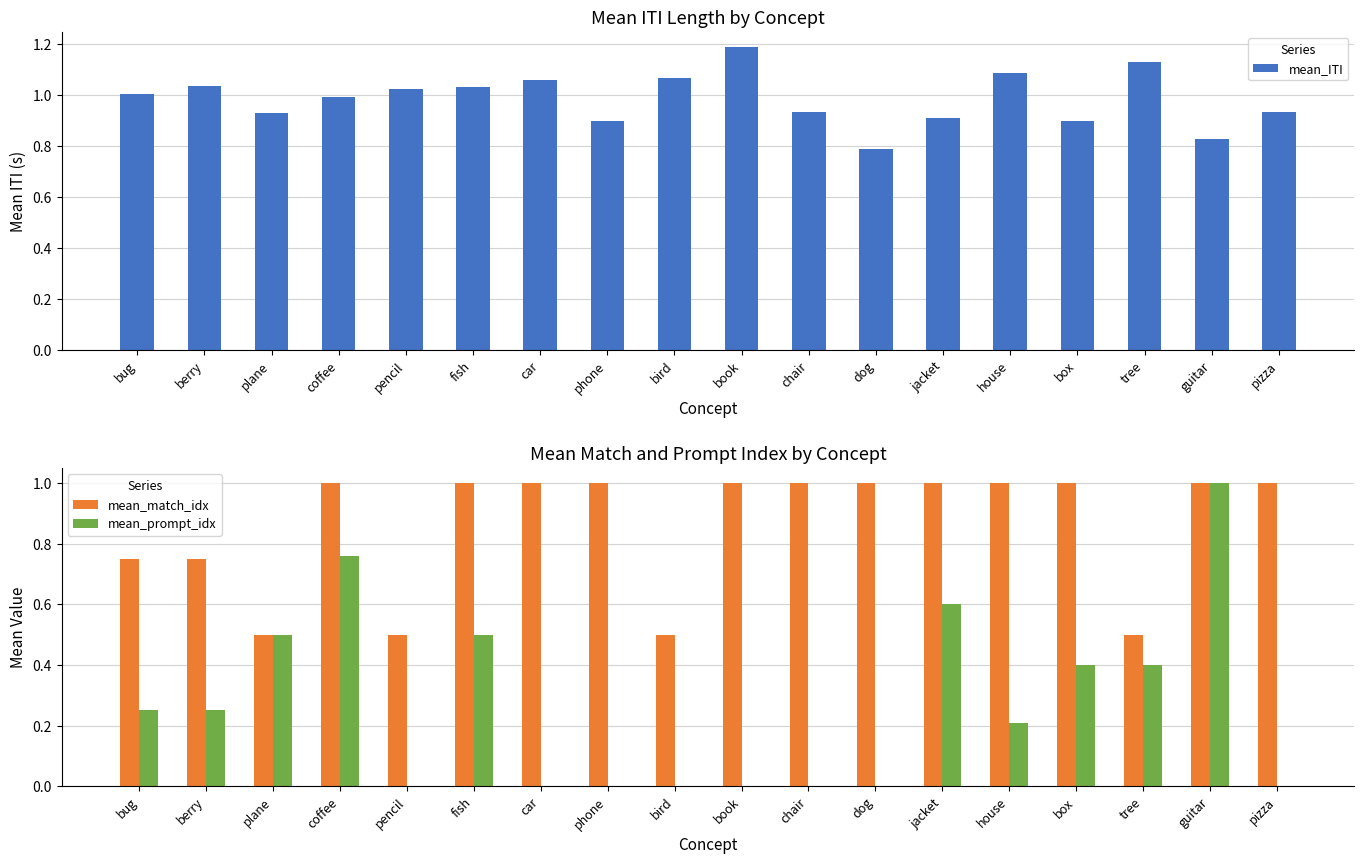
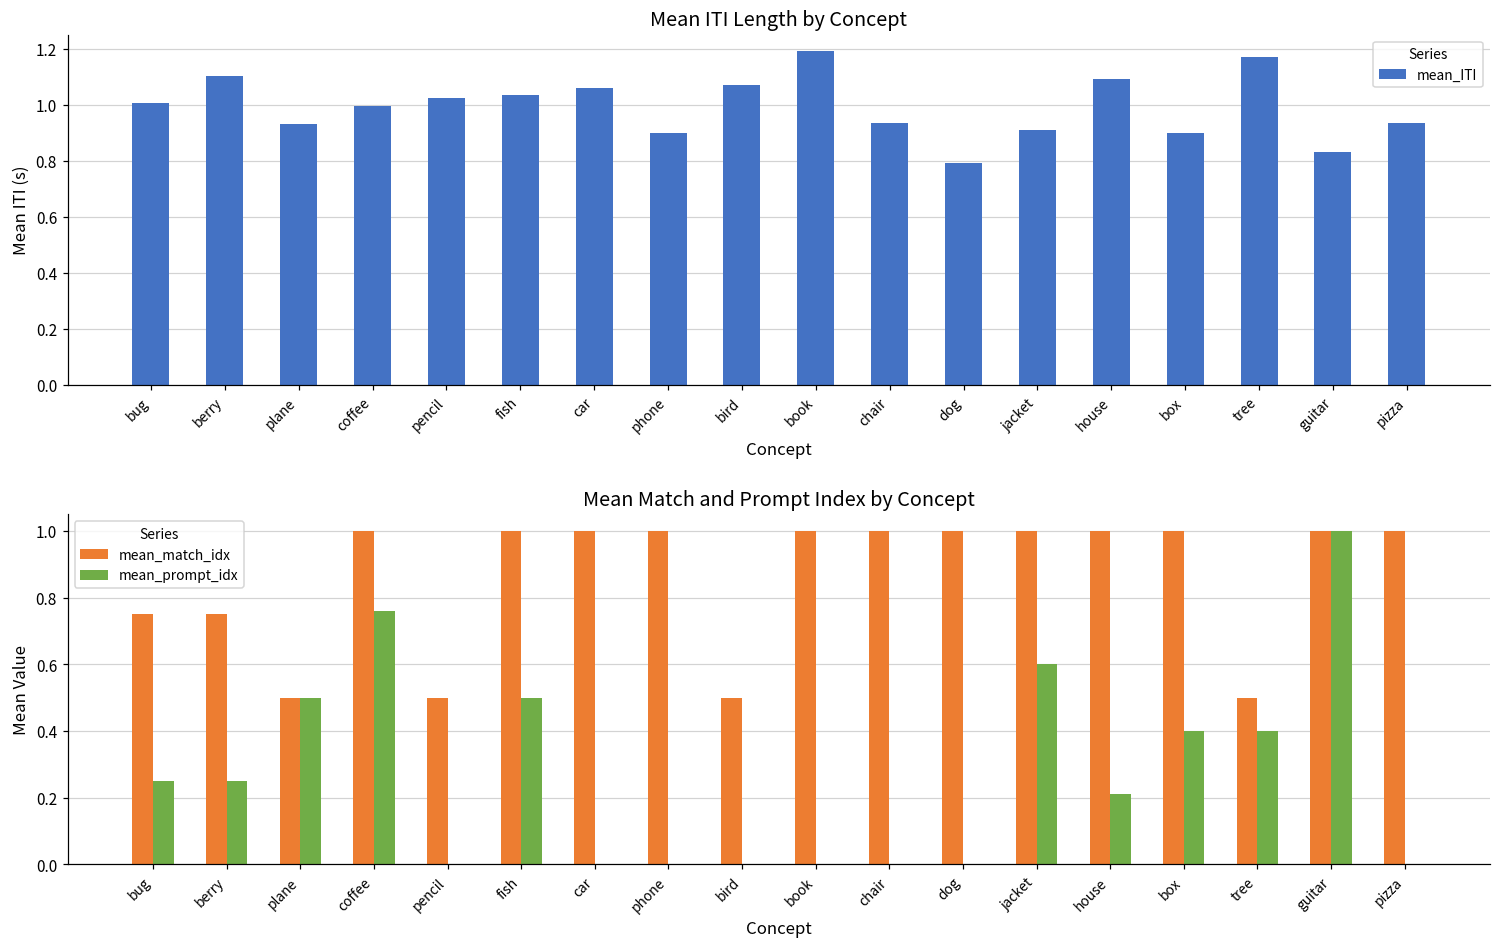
Mean ITI Length by Concept, berry: 1.04 -> 1.10
Mean ITI Length by Concept, tree: 1.13 -> 1.17
